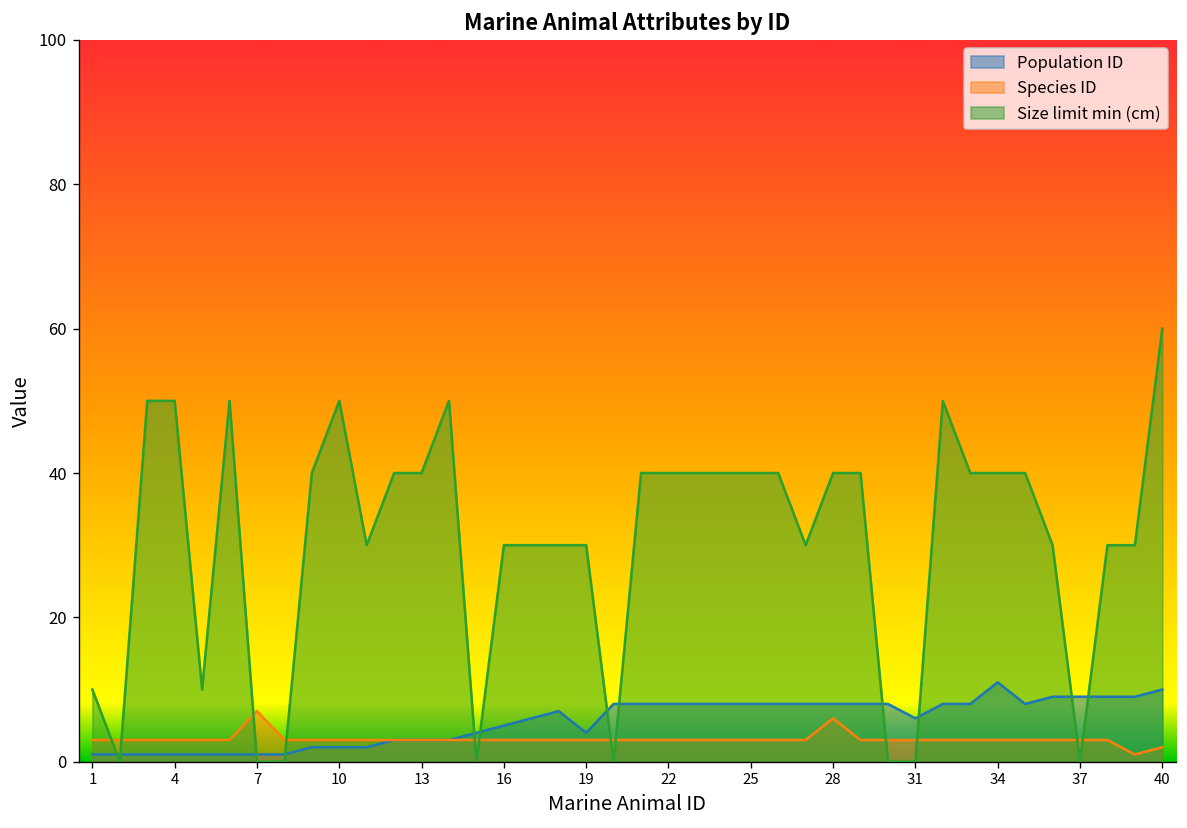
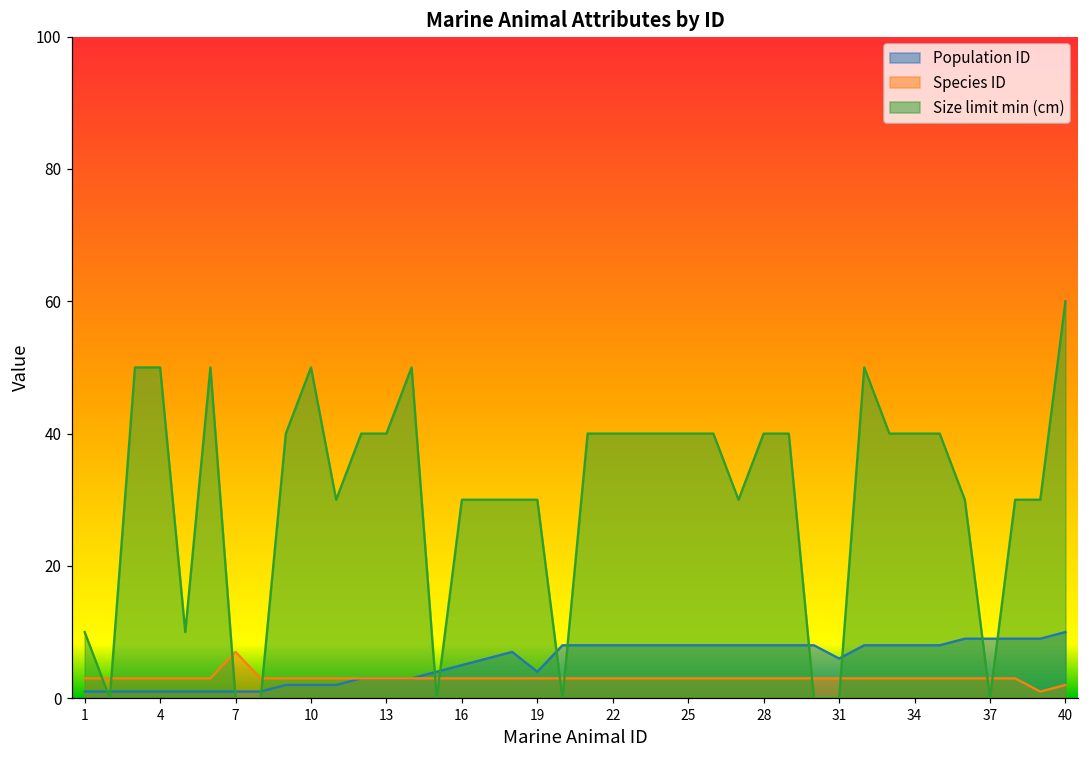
Species ID, 28: 6 -> 3
Population ID, 34: 11 -> 8
